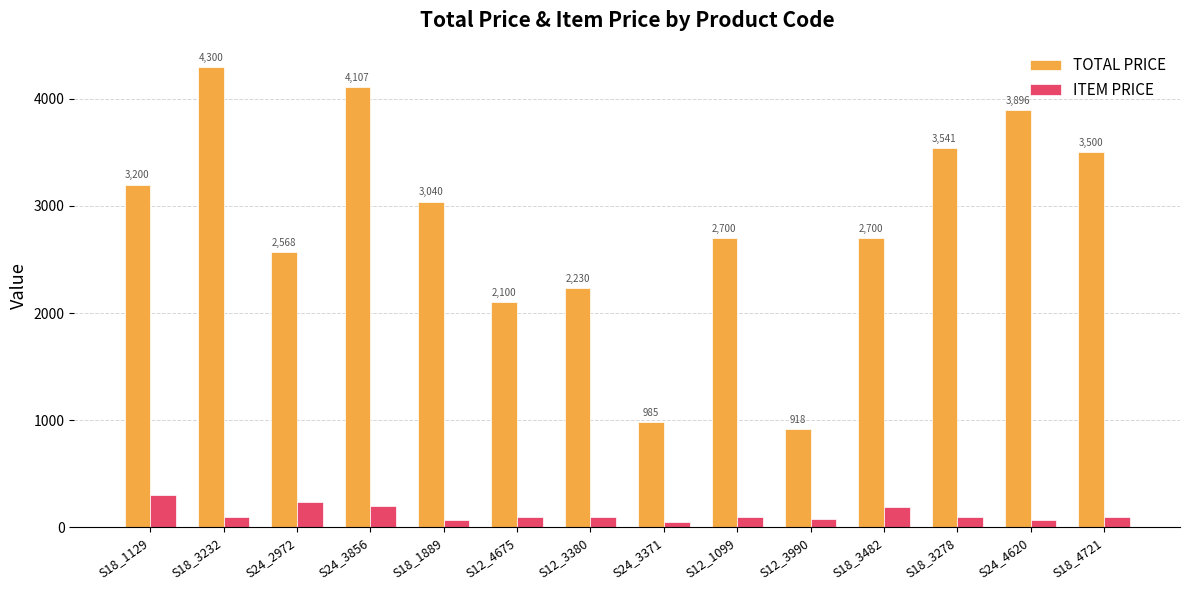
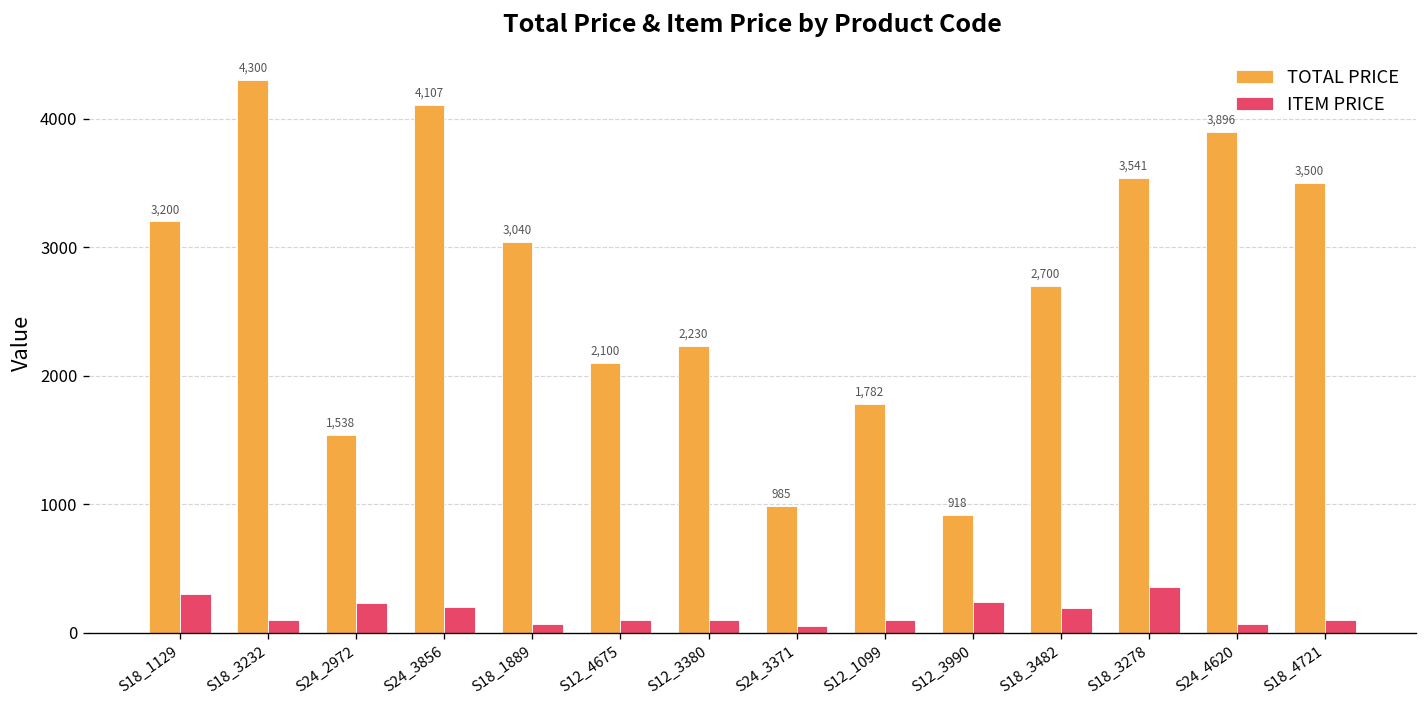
TOTAL PRICE, S24_2972: 2,568 -> 1,538
TOTAL PRICE, S12_1099: 2,700 -> 1,782
ITEM PRICE, S12_3990: 80 -> 240
ITEM PRICE, S18_3278: 100 -> 360
